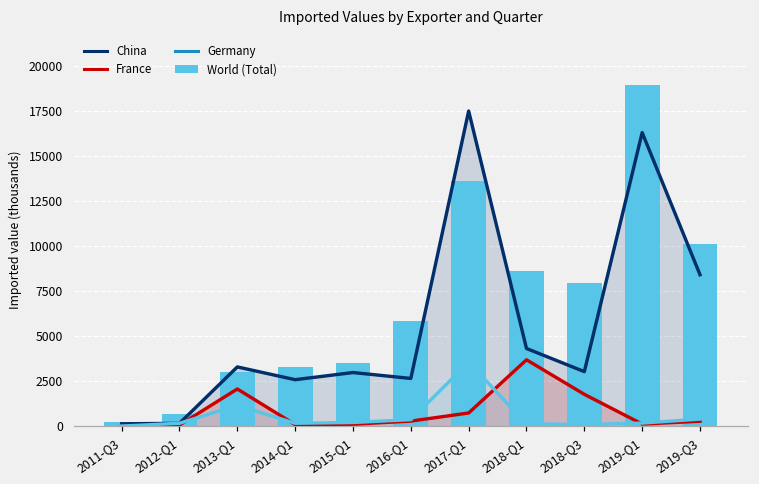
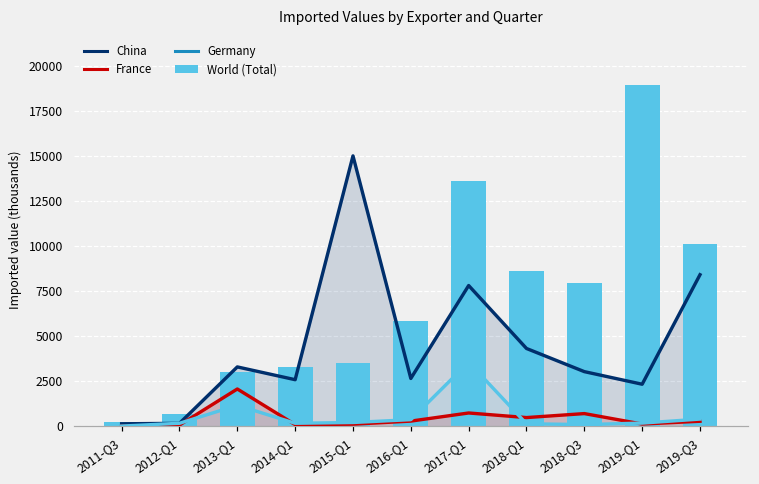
China, 2015-Q1: 3000 -> 15000
China, 2017-Q1: 17500 -> 7800
France, 2018-Q1: 3700 -> 500
France, 2018-Q3: 1800 -> 700
China, 2019-Q1: 16300 -> 2300
